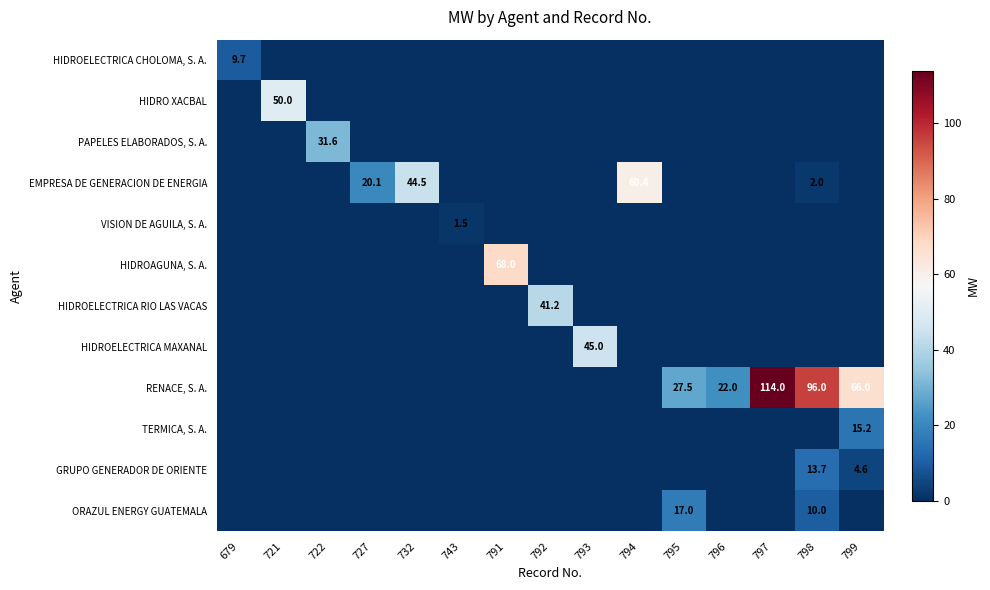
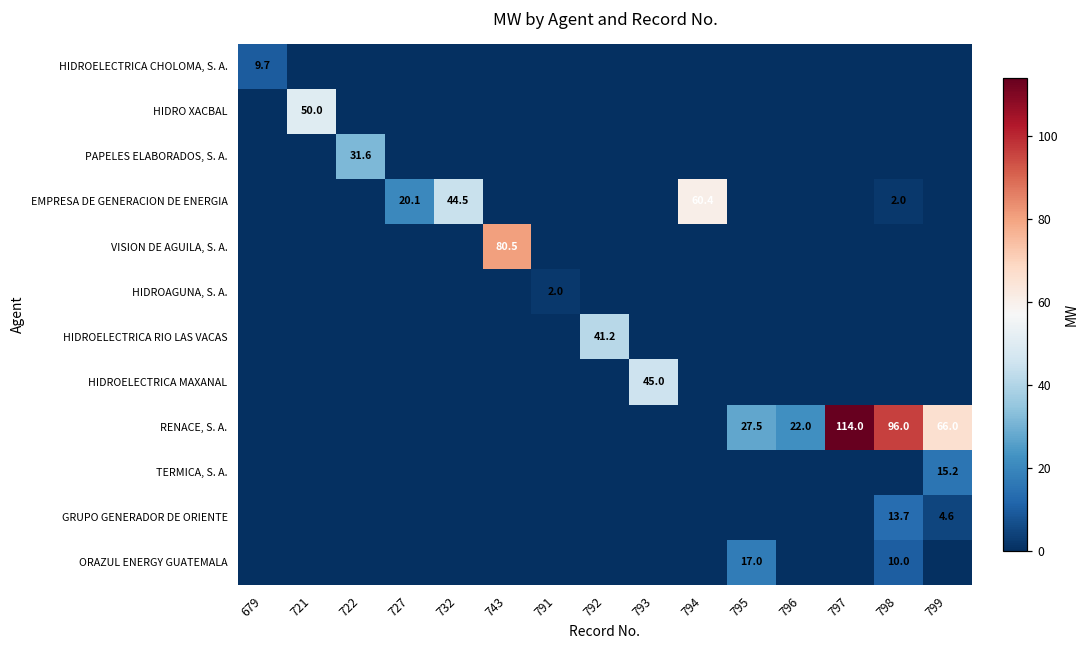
VISION DE AGUILA, S. A., 743: 1.5 -> 80.5
HIDROAGUNA, S. A., 791: 68.0 -> 2.0
